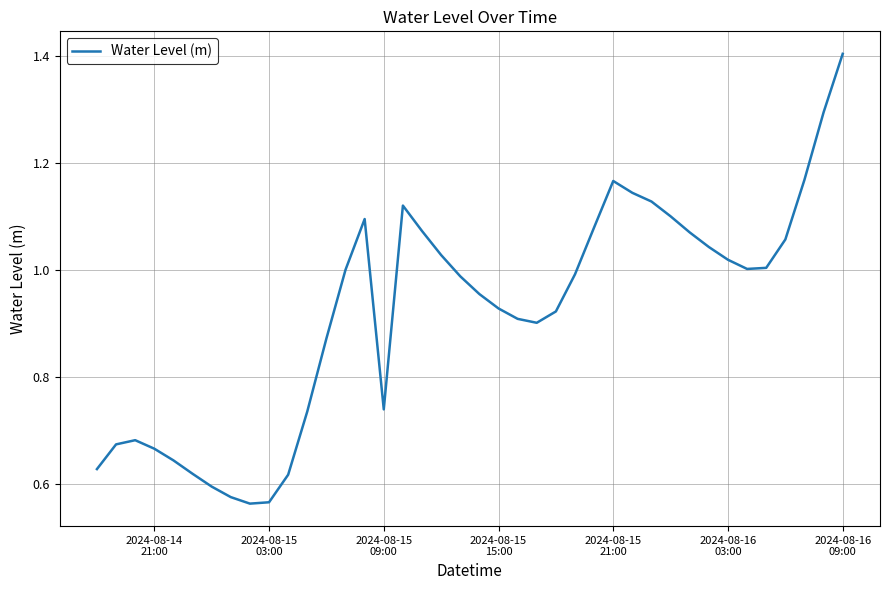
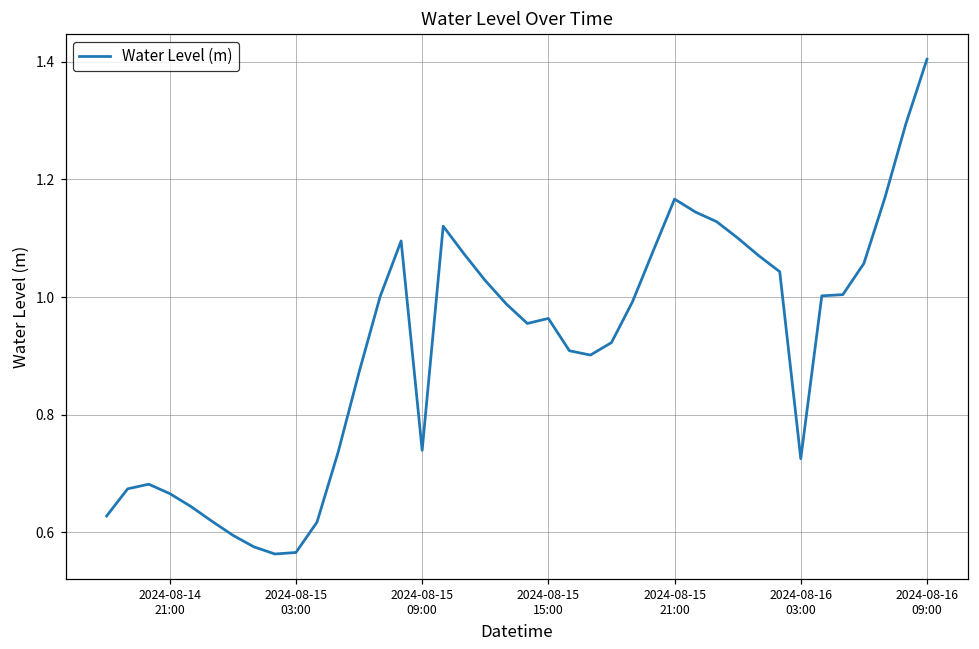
2024-08-15 15:00: 0.93 -> 0.96
2024-08-16 03:00: 1.02 -> 0.73
